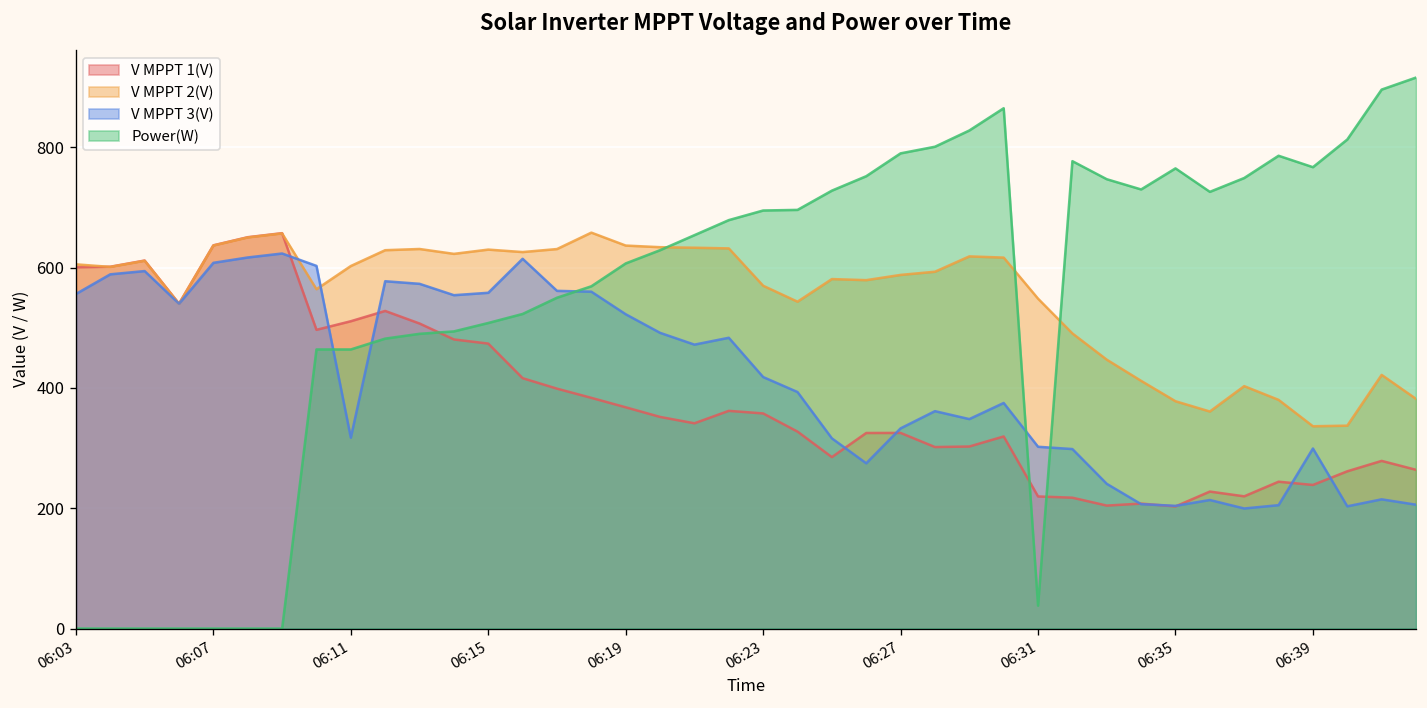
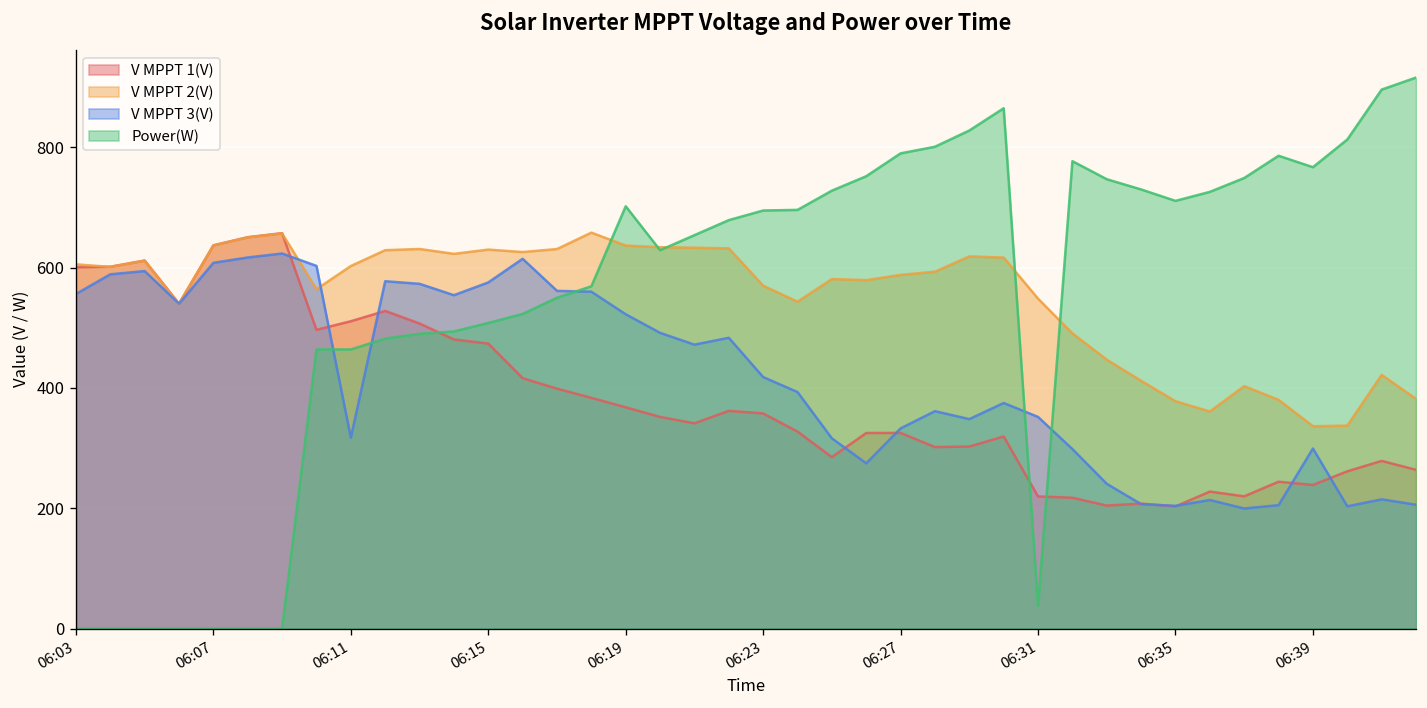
V MPPT 3(V), 06:15: 560 -> 580
Power(W), 06:19: 610 -> 700
V MPPT 3(V), 06:31: 300 -> 350
Power(W), 06:35: 770 -> 710
